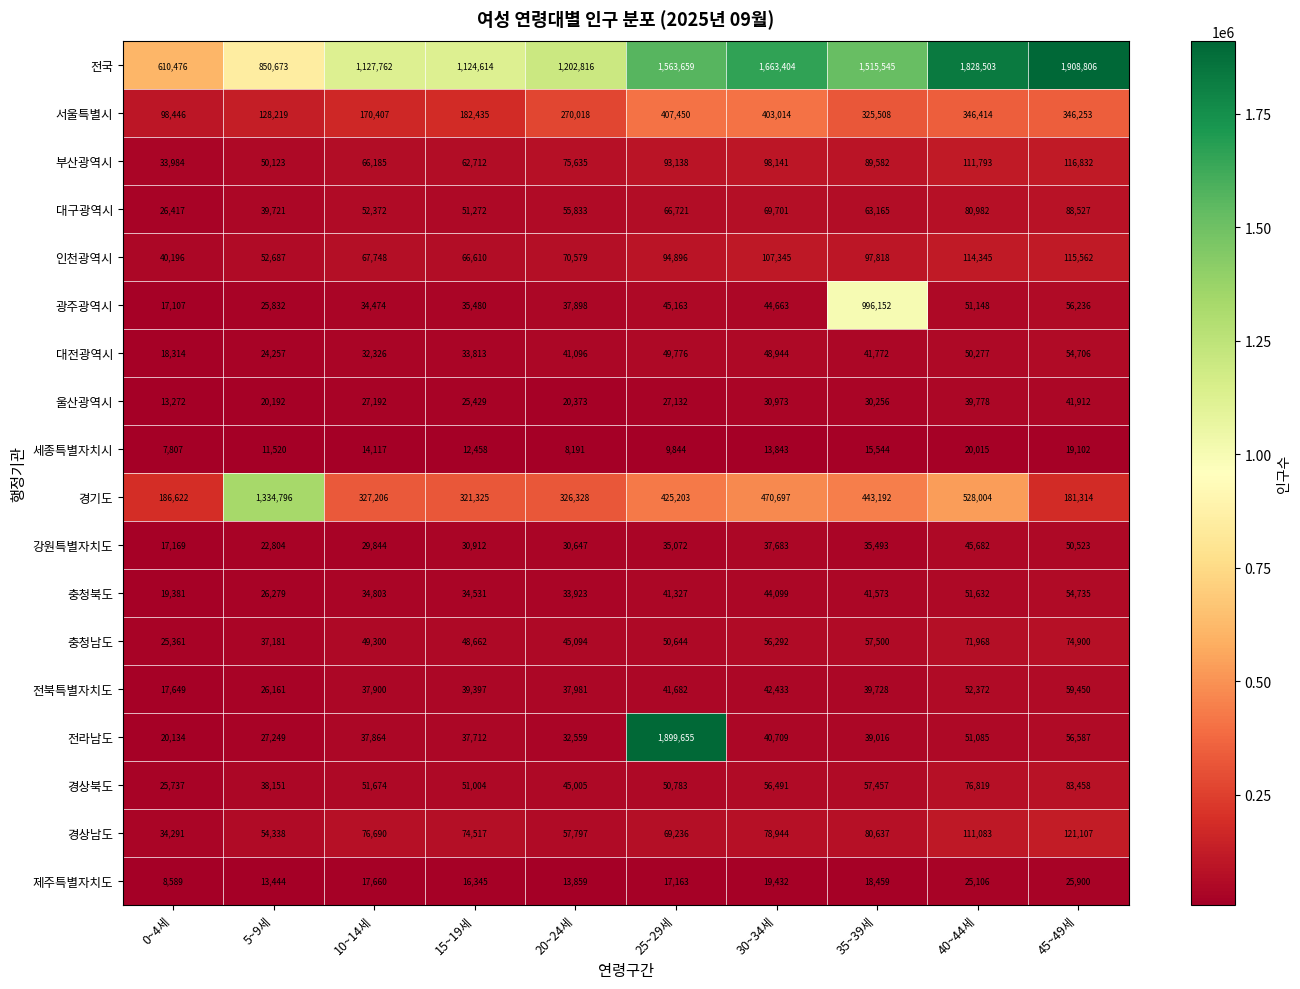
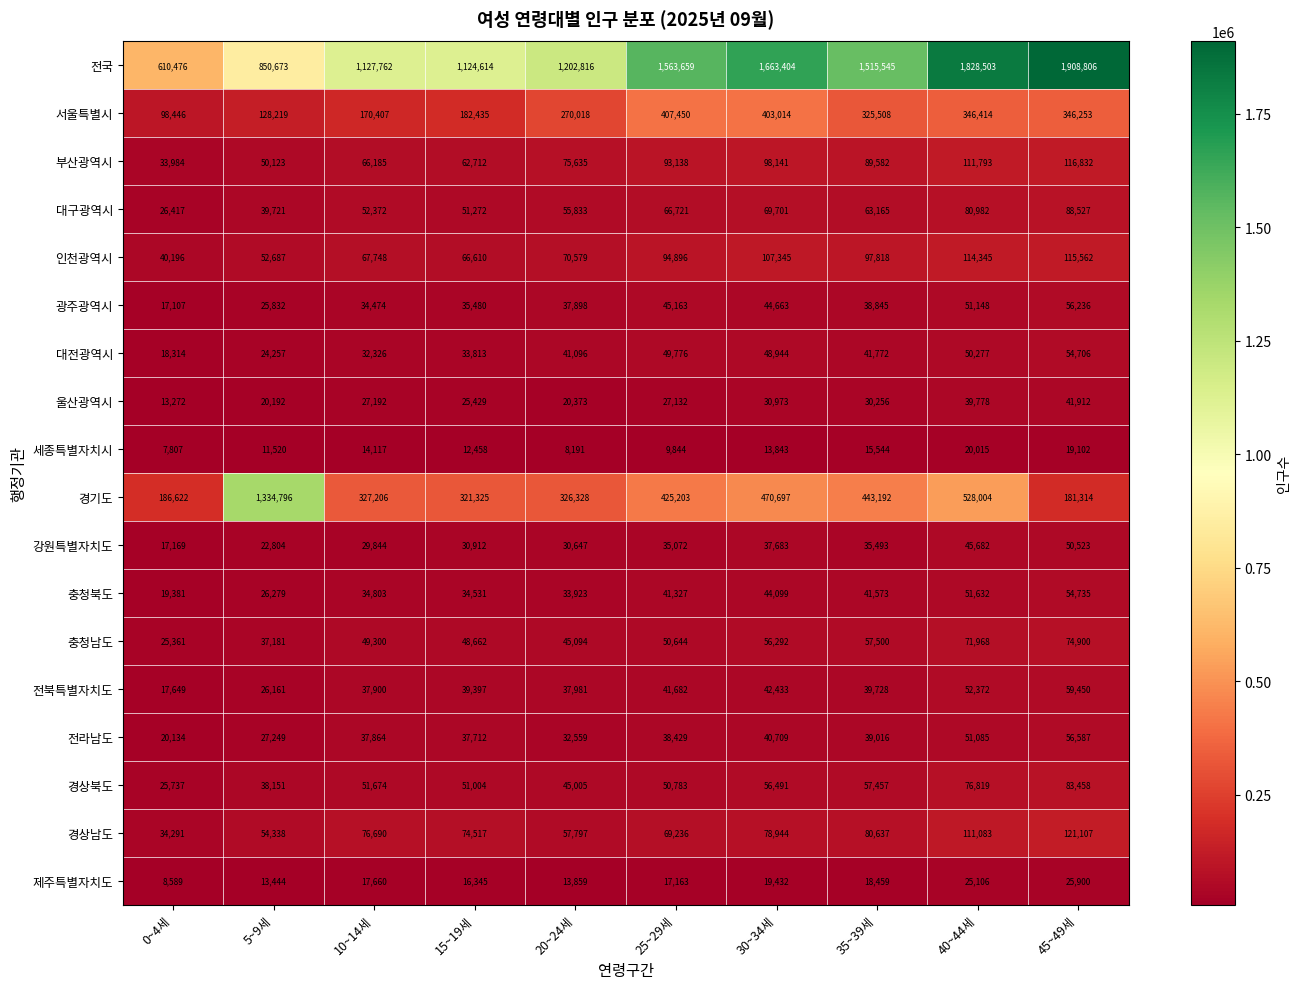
광주광역시, 35~39세: 996,152 -> 38,845
전라남도, 25~29세: 1,899,655 -> 38,429
